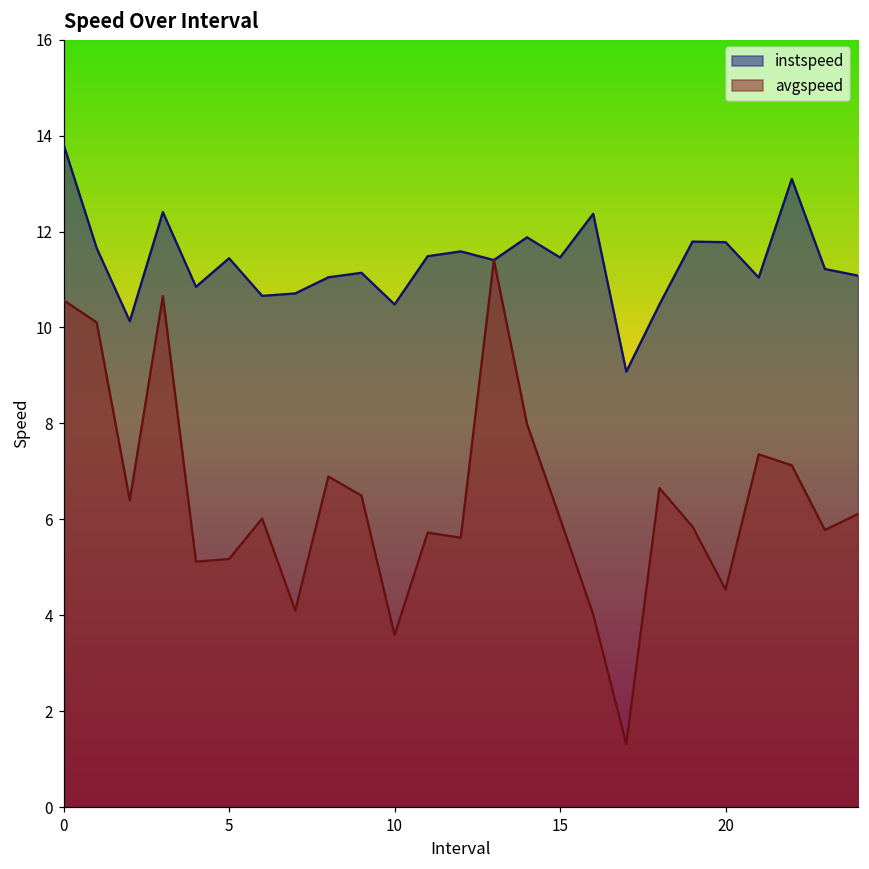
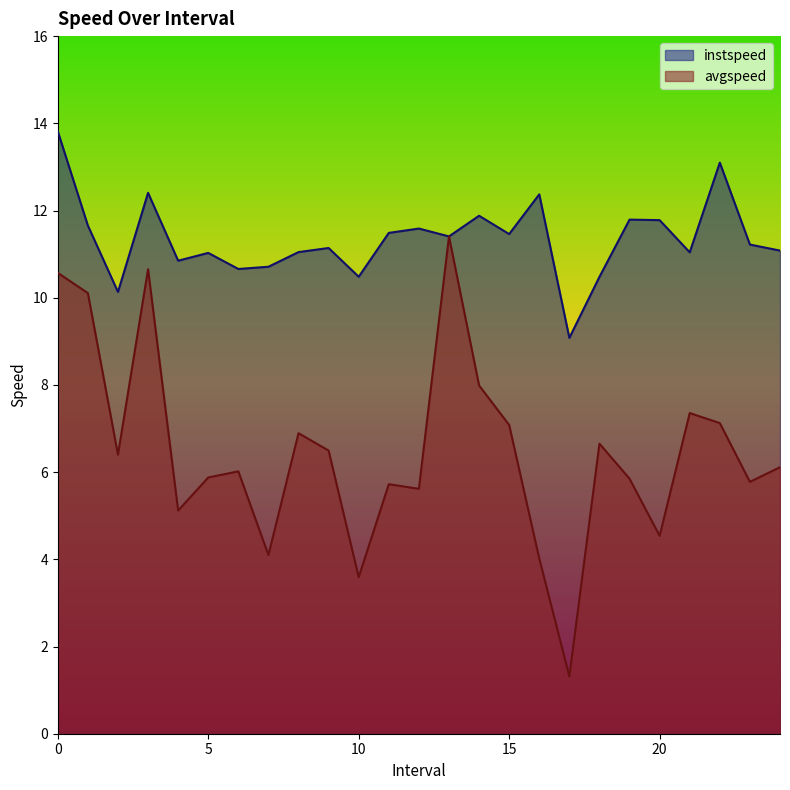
instspeed, 5: 11.4 -> 11.0
avgspeed, 5: 5.2 -> 5.9
avgspeed, 15: 6.0 -> 7.1
